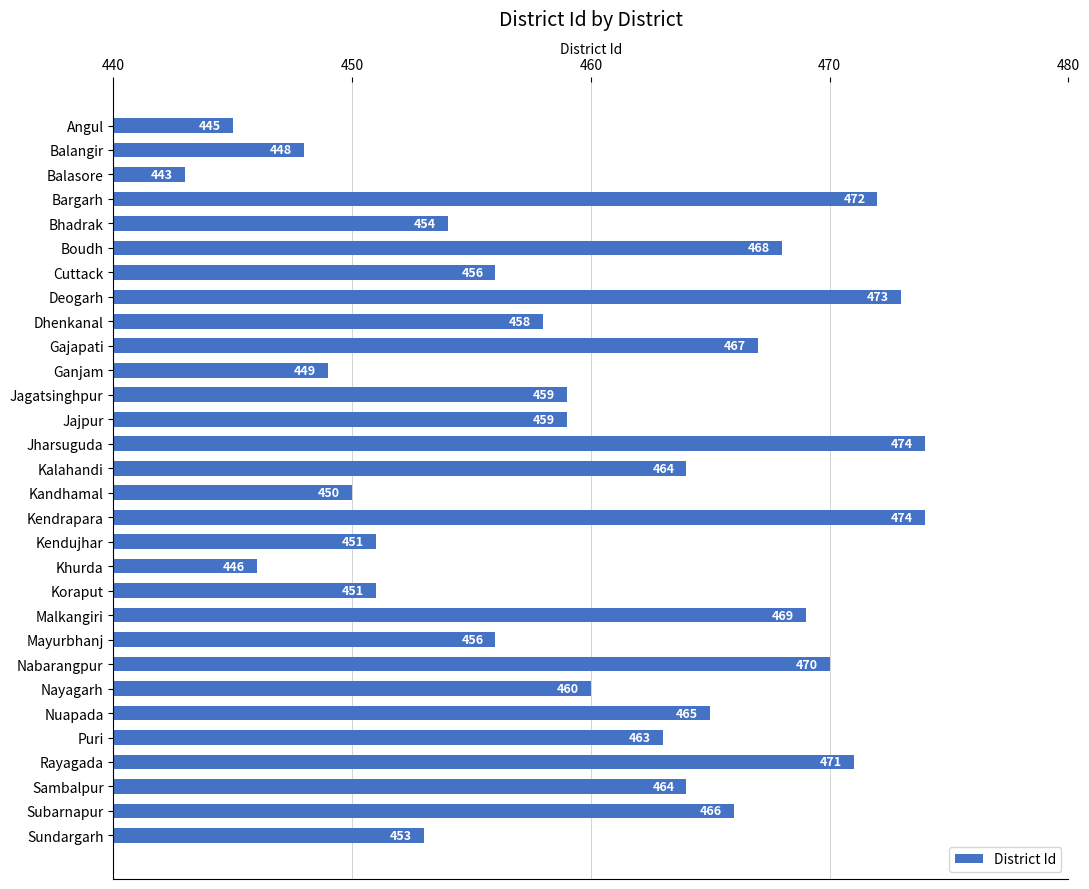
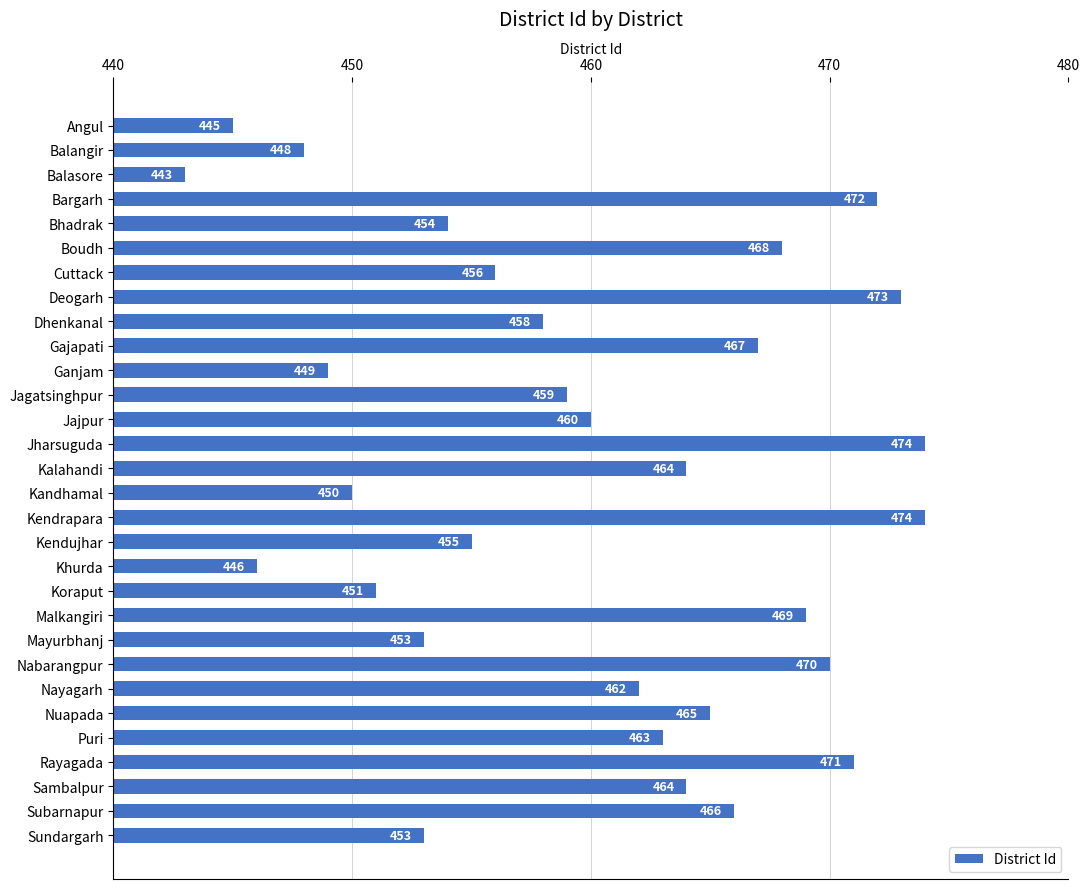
Jajpur: 459 -> 460
Kendujhar: 451 -> 455
Mayurbhanj: 456 -> 453
Nayagarh: 460 -> 462
